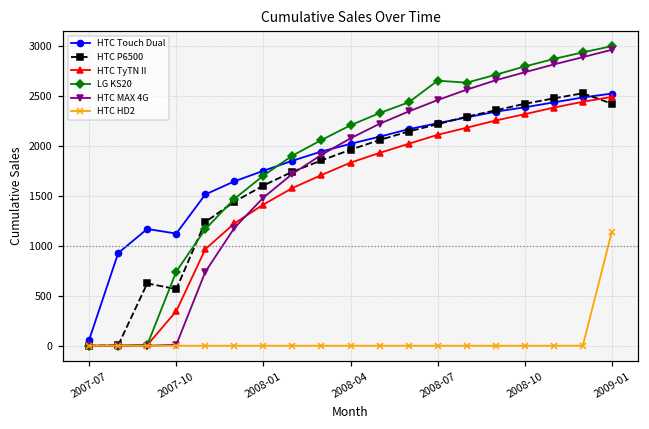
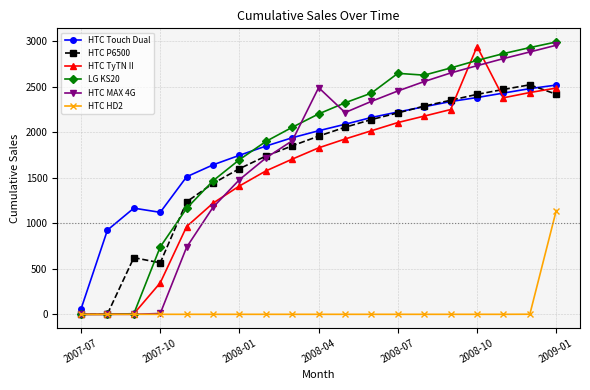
HTC MAX 4G, 2008-04: 2100 -> 2500
HTC TyTN II, 2008-10: 2300 -> 2900
